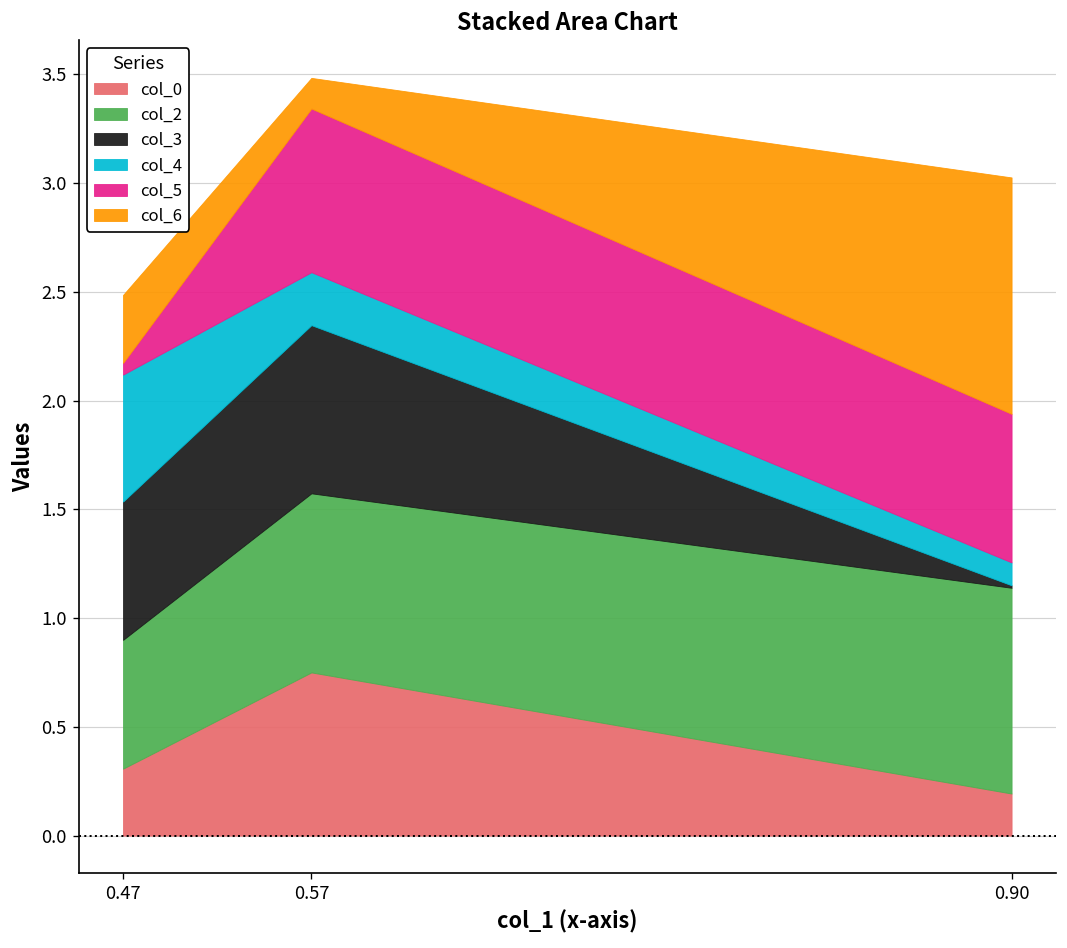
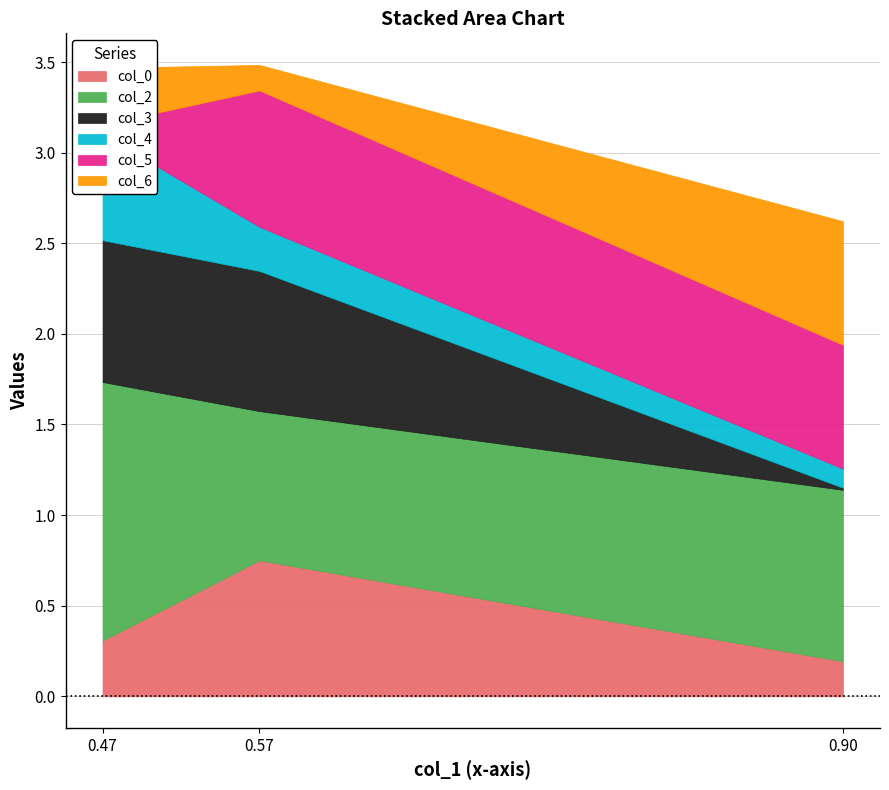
col_2, 0.47: 0.59 -> 1.43
col_3, 0.47: 0.64 -> 0.78
col_6, 0.90: 1.09 -> 0.68
